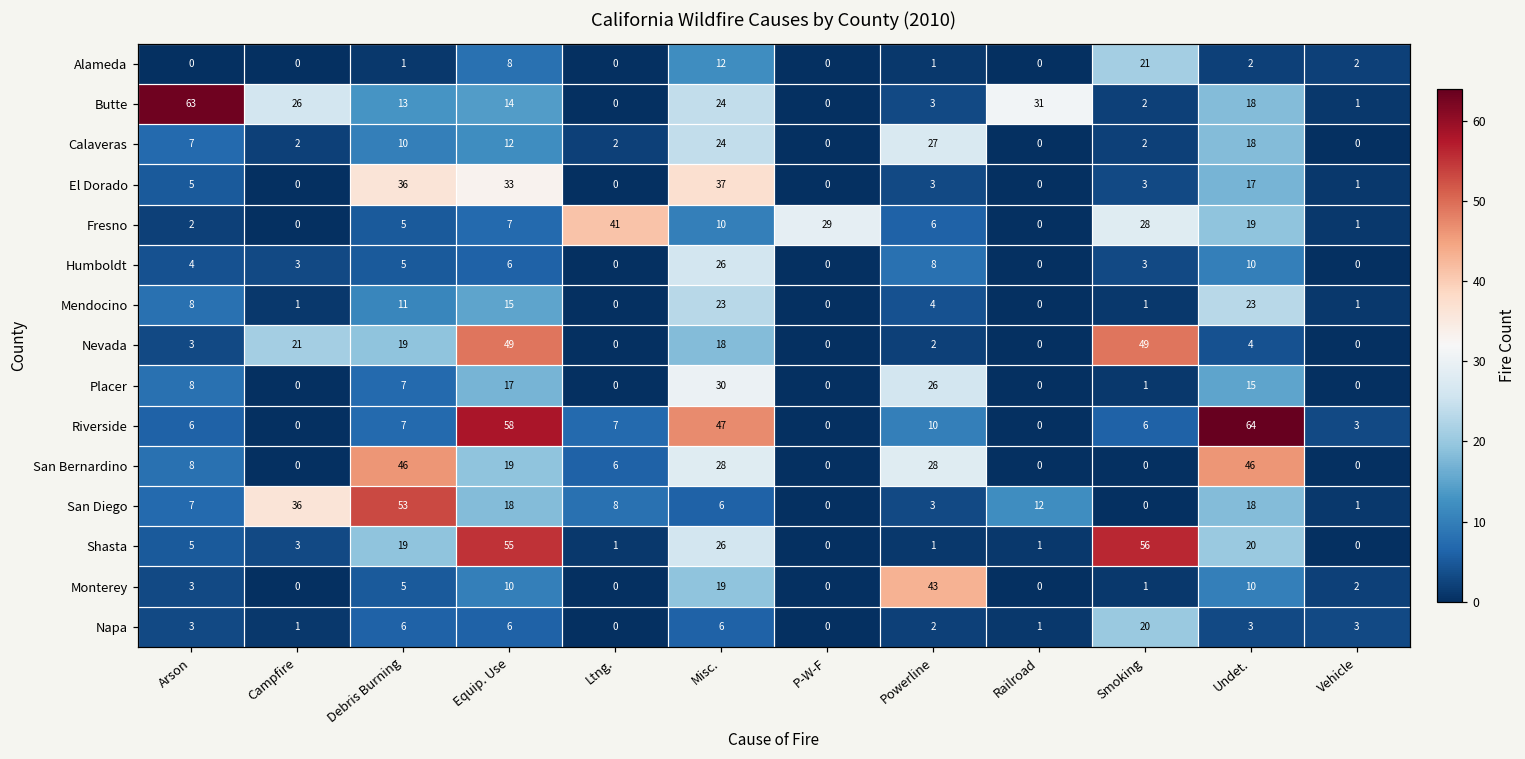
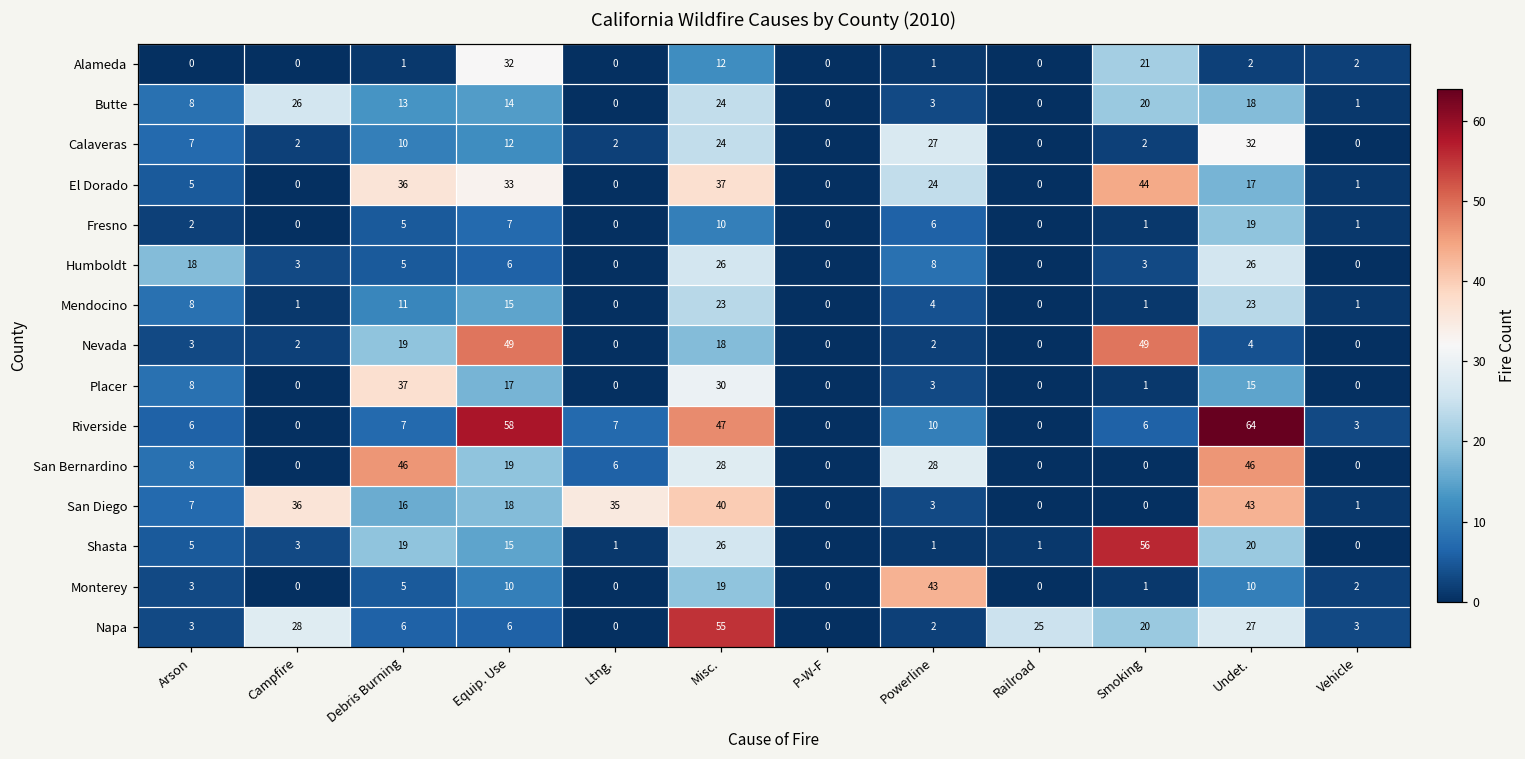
Alameda, Equip. Use: 8 -> 32
Butte, Arson: 63 -> 8
Butte, Railroad: 31 -> 0
Butte, Smoking: 2 -> 20
Calaveras, Undet.: 18 -> 32
El Dorado, Powerline: 3 -> 24
El Dorado, Smoking: 3 -> 44
Fresno, Ltng.: 41 -> 0
Fresno, P-W-F: 29 -> 0
Fresno, Smoking: 28 -> 1
Humboldt, Arson: 4 -> 18
Humboldt, Undet.: 10 -> 26
Nevada, Campfire: 21 -> 2
Placer, Debris Burning: 7 -> 37
Placer, Powerline: 26 -> 3
San Diego, Debris Burning: 53 -> 16
San Diego, Ltng.: 8 -> 35
San Diego, Misc.: 6 -> 40
San Diego, Railroad: 12 -> 0
San Diego, Undet.: 18 -> 43
Shasta, Equip. Use: 55 -> 15
Napa, Campfire: 1 -> 28
Napa, Misc.: 6 -> 55
Napa, Railroad: 1 -> 25
Napa, Undet.: 3 -> 27
